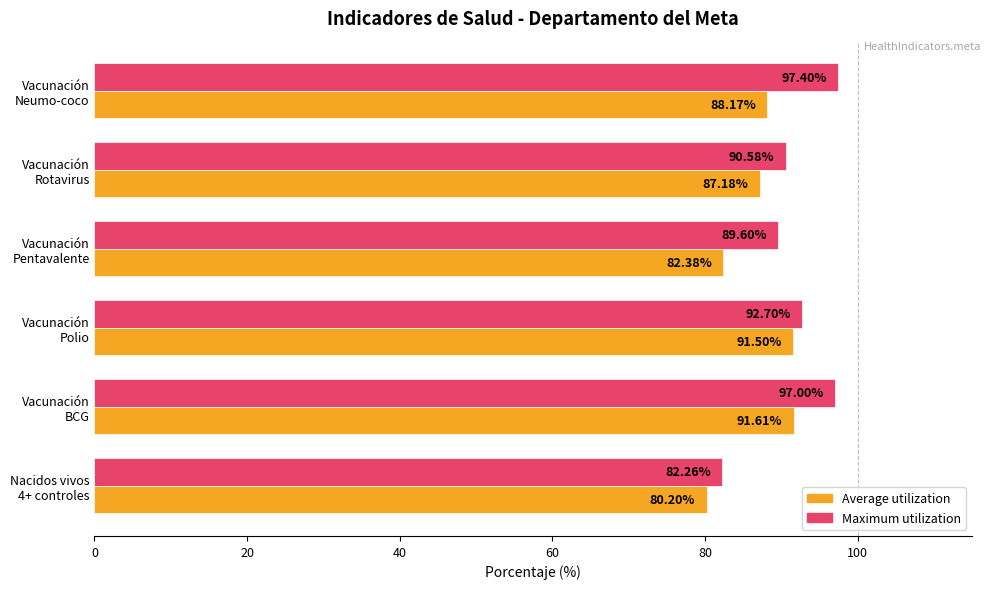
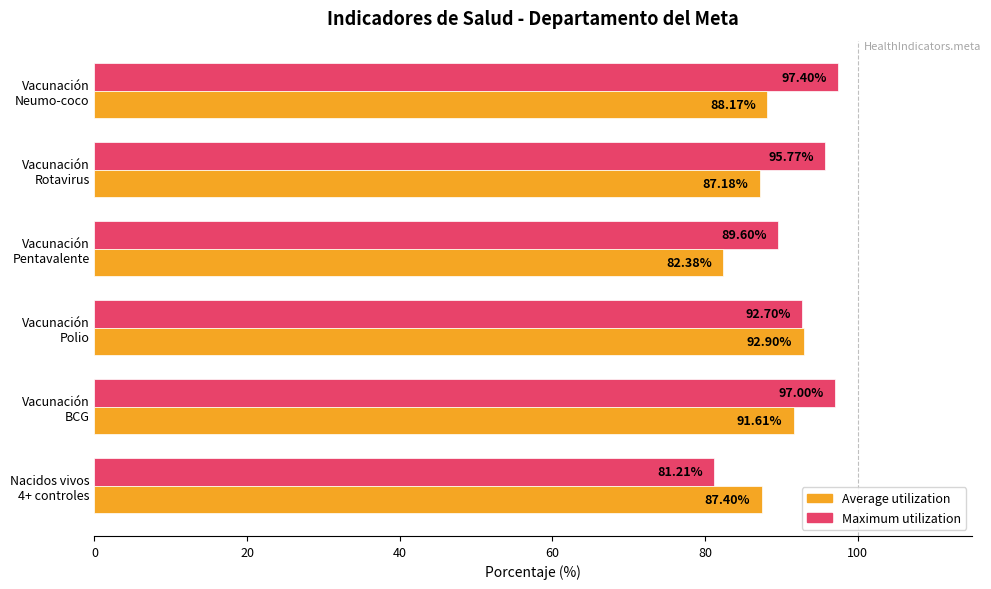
Maximum utilization, Vacunación Rotavirus: 90.58% -> 95.77%
Average utilization, Vacunación Polio: 91.50% -> 92.90%
Maximum utilization, Nacidos vivos 4+ controles: 82.26% -> 81.21%
Average utilization, Nacidos vivos 4+ controles: 80.20% -> 87.40%
